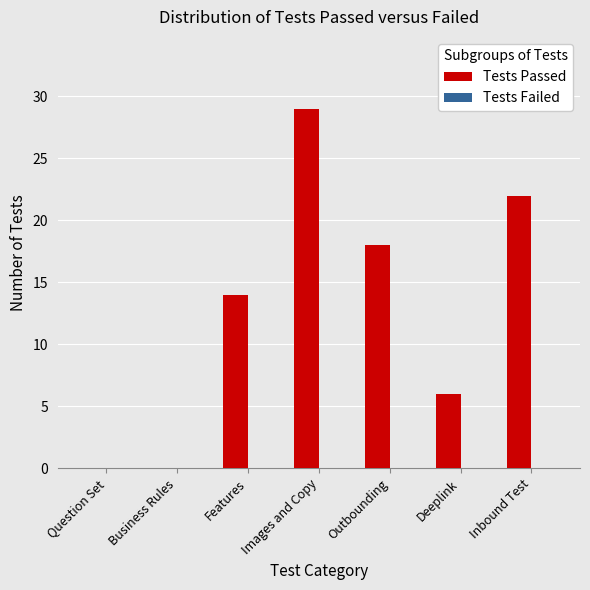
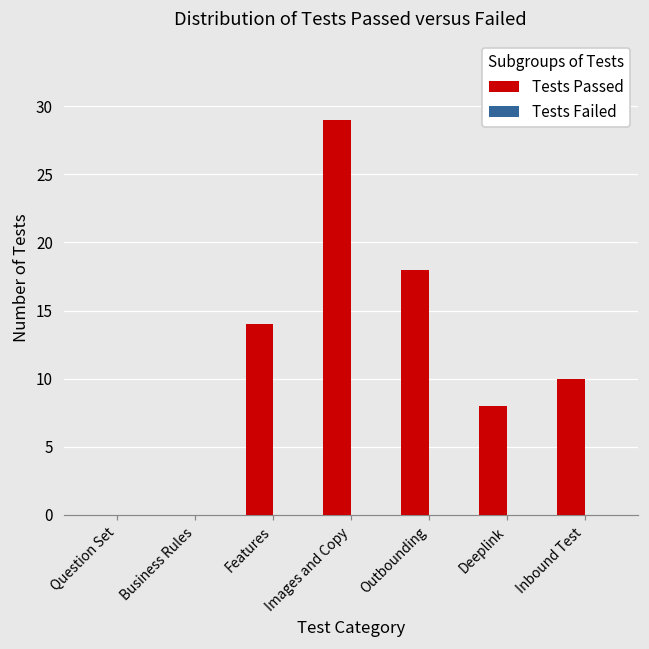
Tests Passed, Deeplink: 6 -> 8
Tests Passed, Inbound Test: 22 -> 10
